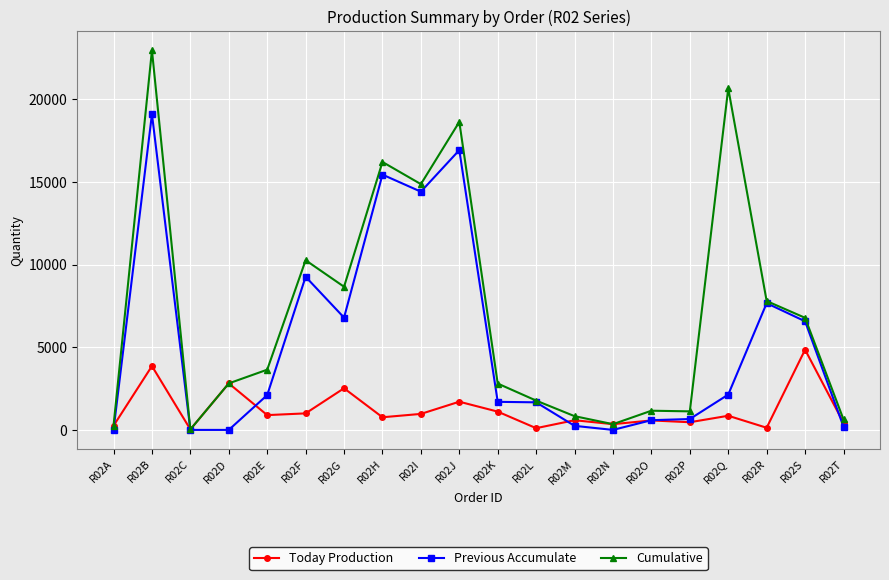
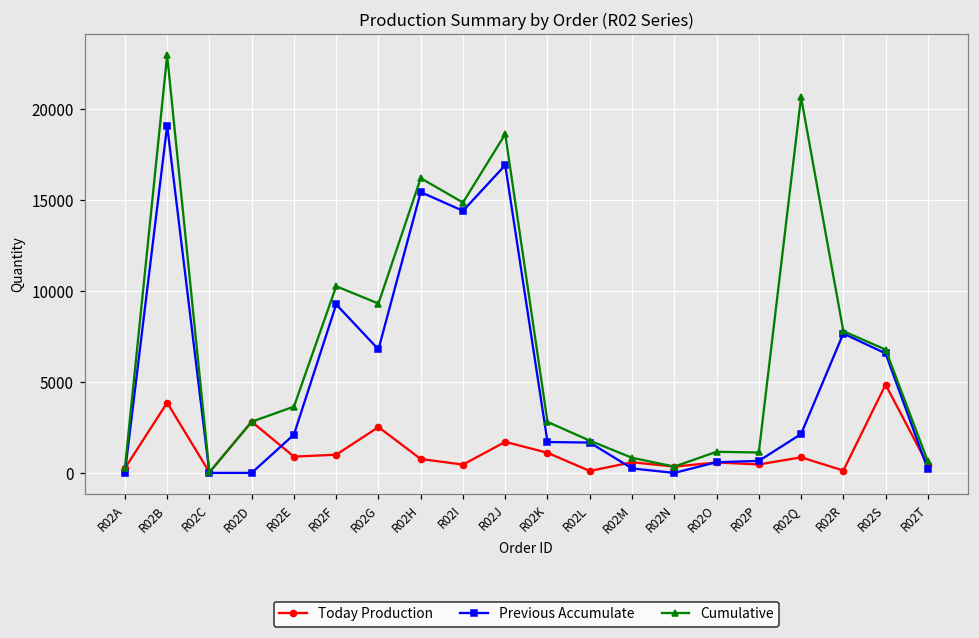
Cumulative, R02G: 8700 -> 9300
Today Production, R02I: 1000 -> 500
